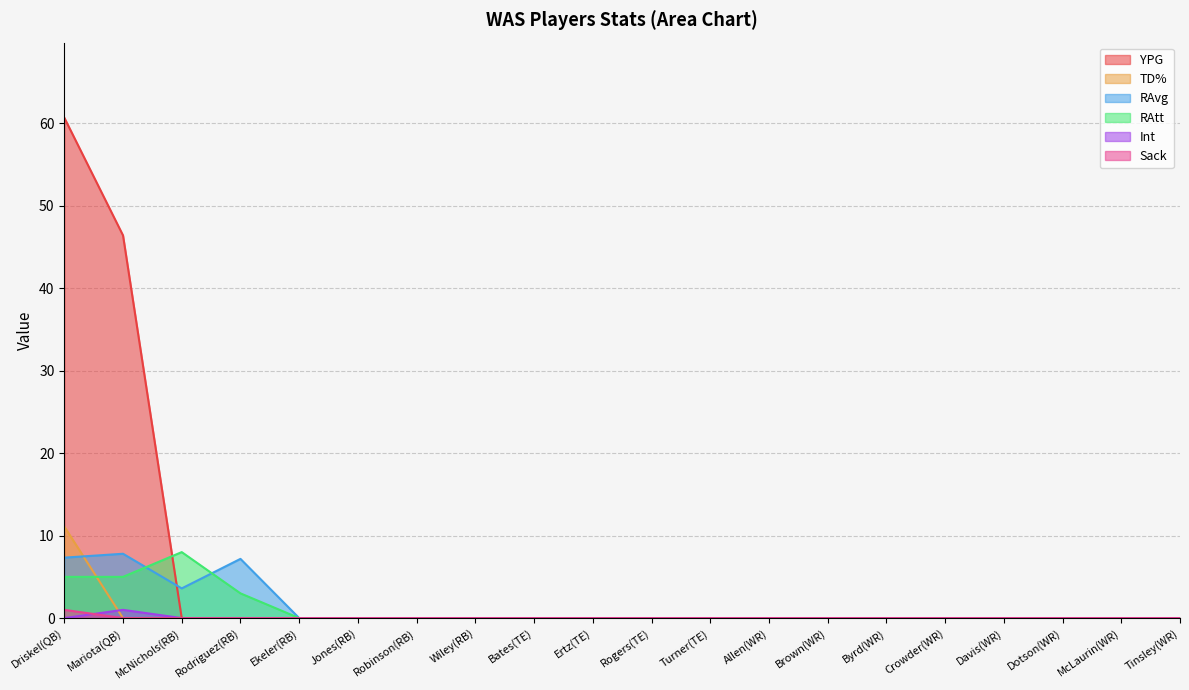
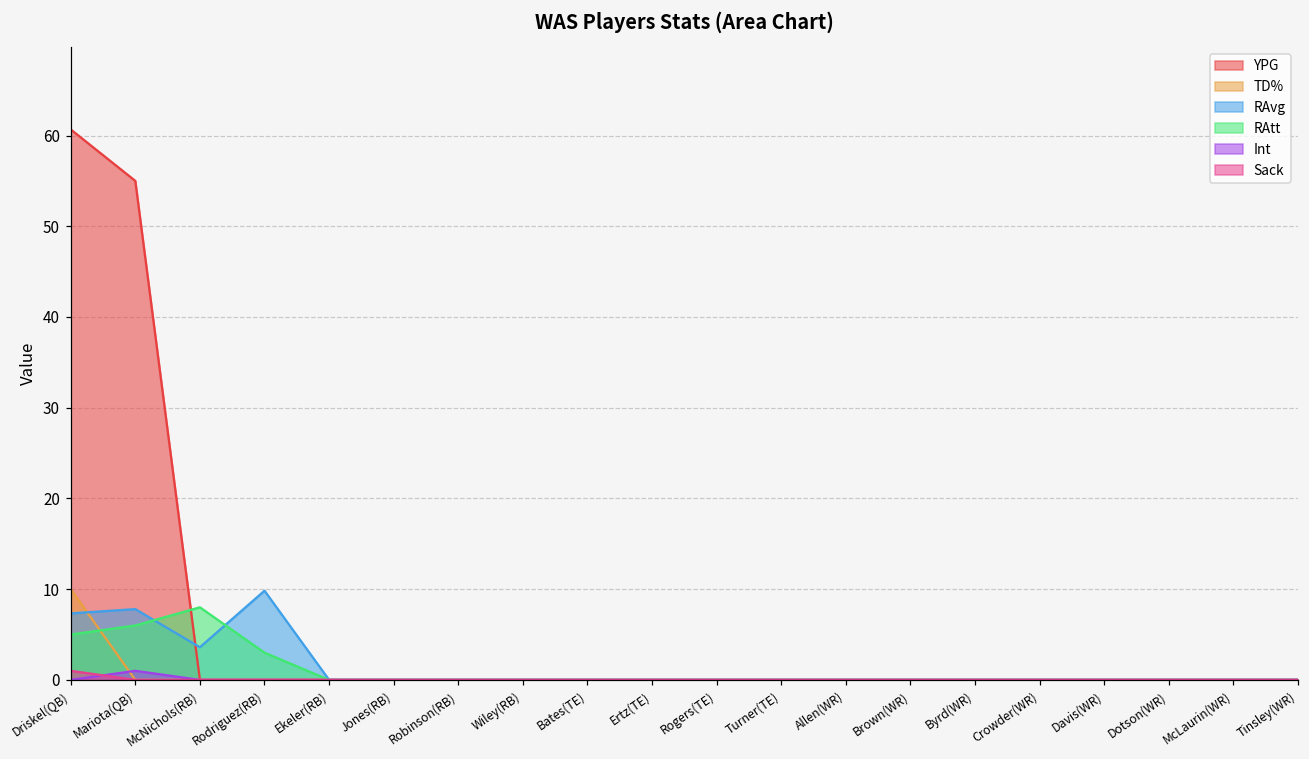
TD%, Driskel(QB): 11 -> 10
YPG, Mariota(QB): 46 -> 55
RAtt, Mariota(QB): 5 -> 6
RAvg, Rodriguez(RB): 7 -> 10
